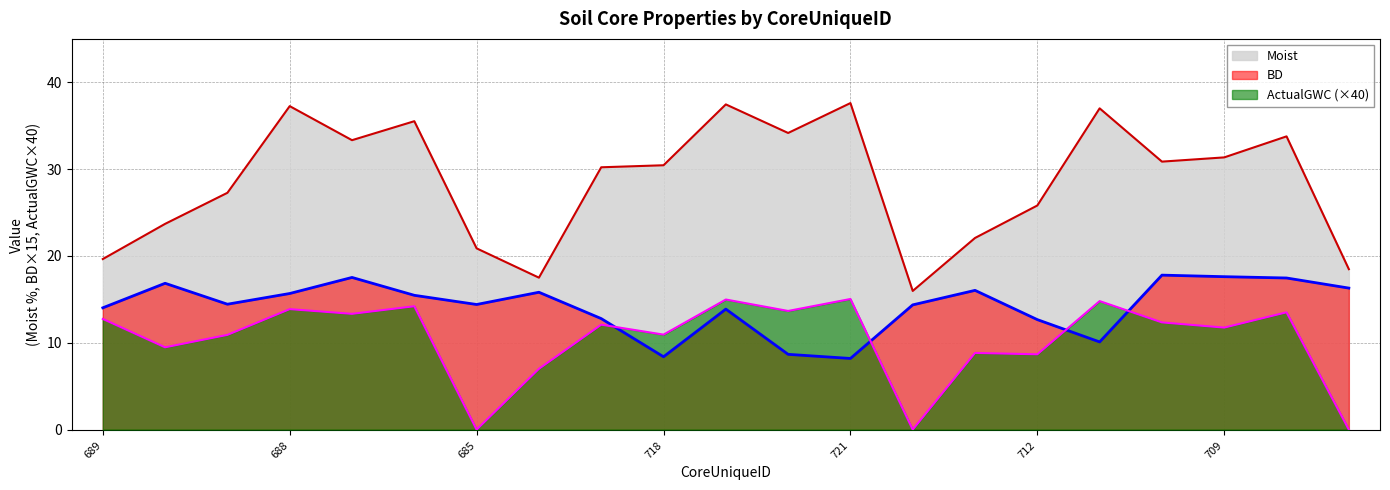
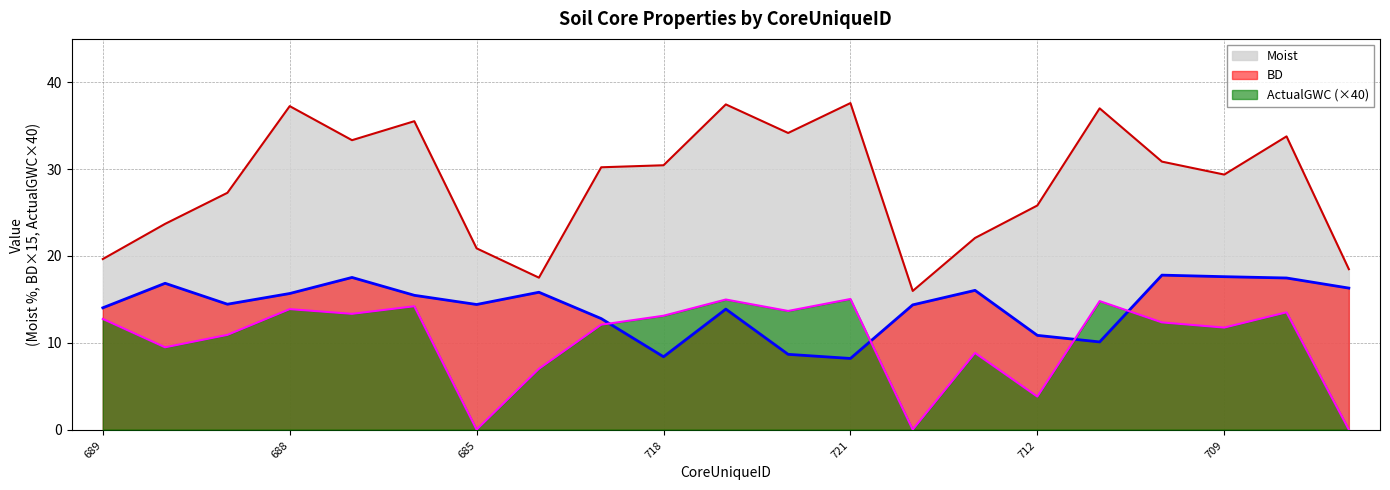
ActualGWC (×40), 718: 11 -> 13
BD, 712: 13 -> 11
ActualGWC (×40), 712: 9 -> 4
Moist, 709: 31 -> 29
